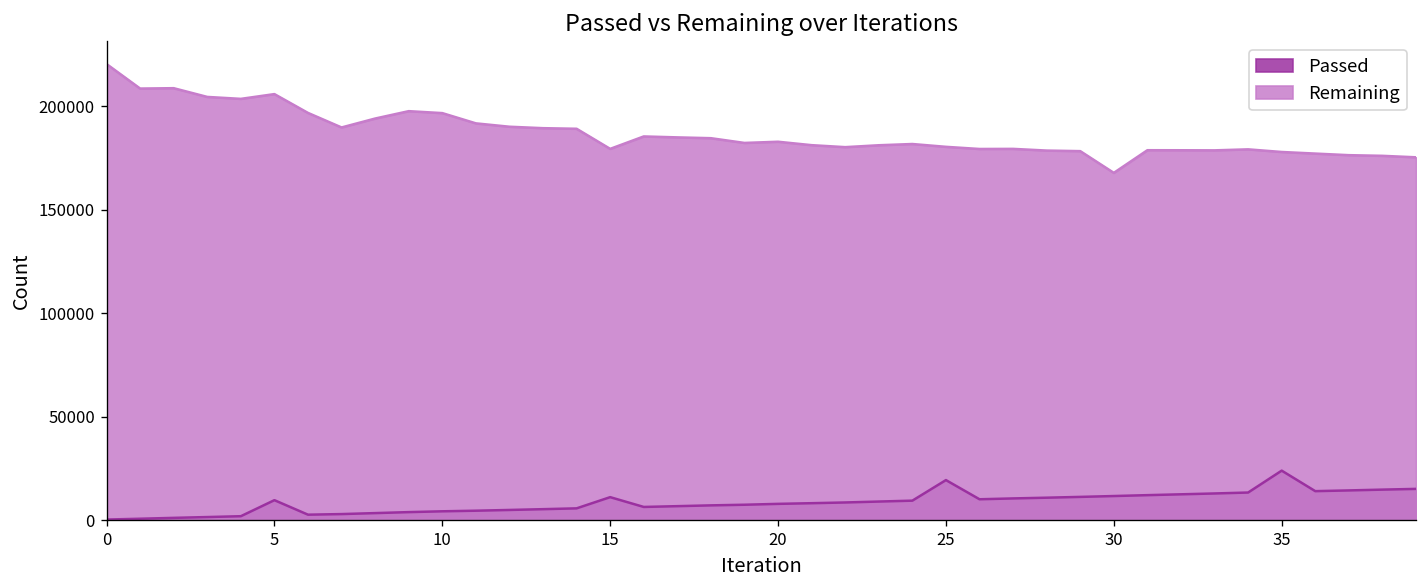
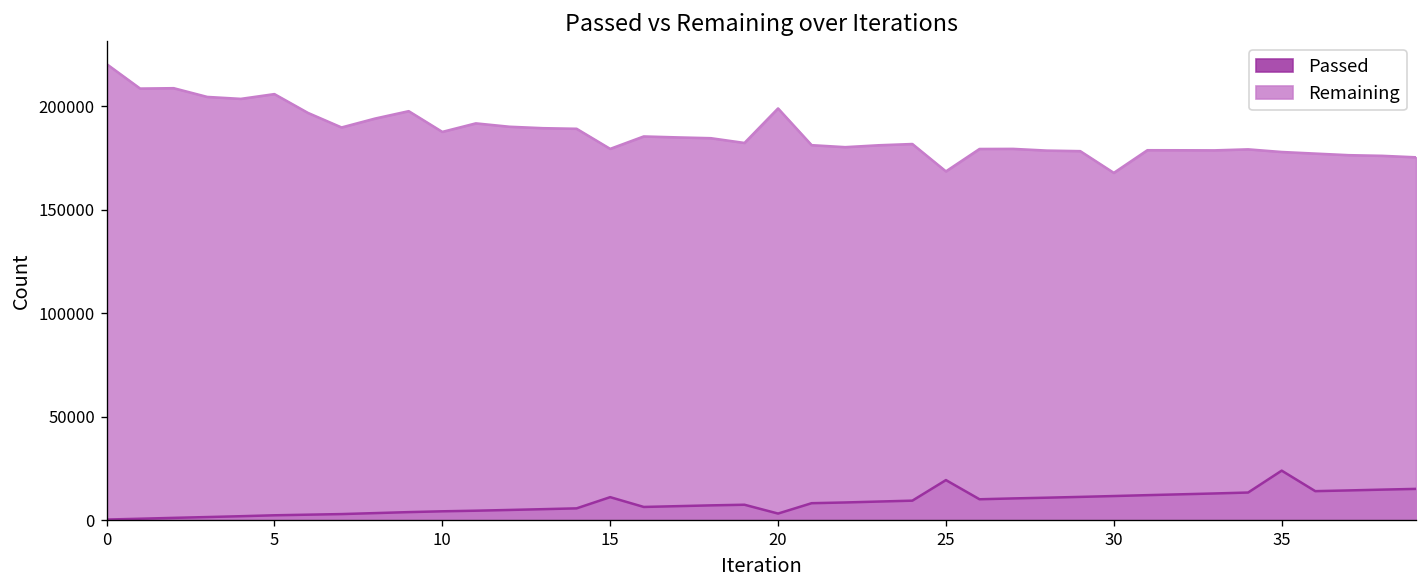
Passed, 5: 10000 -> 3000
Remaining, 10: 197000 -> 188000
Passed, 20: 8000 -> 3000
Remaining, 20: 183000 -> 199000
Remaining, 25: 181000 -> 169000
